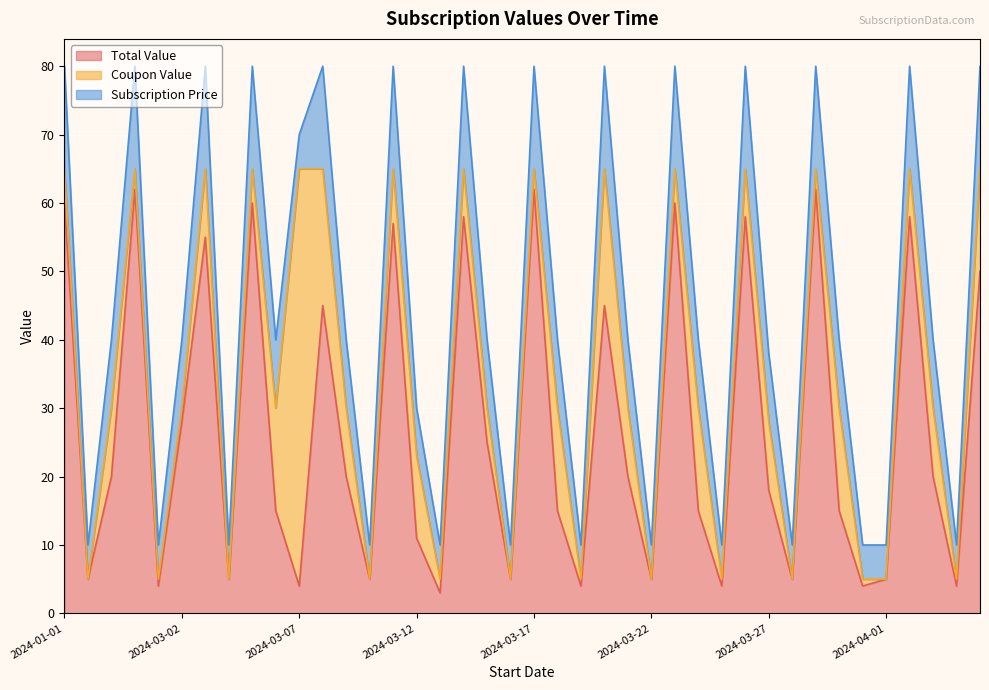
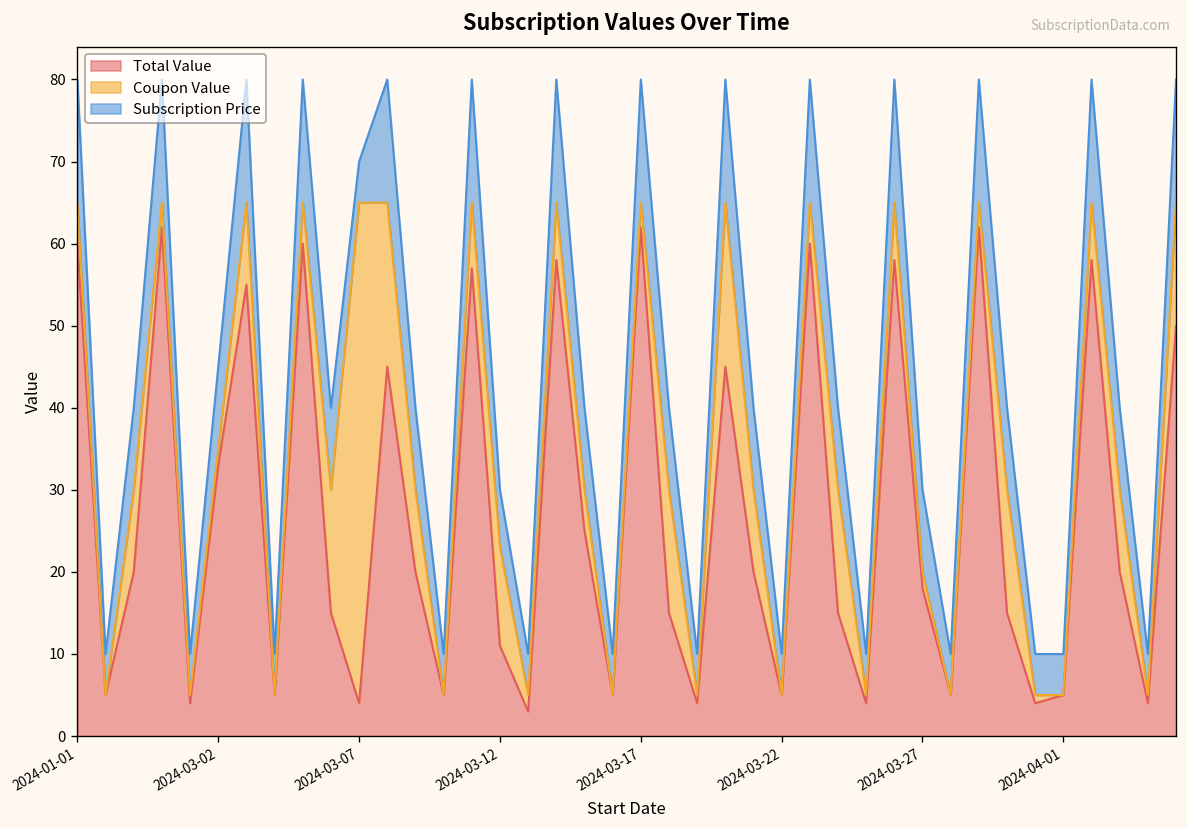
Total Value, 2024-03-02: 28 -> 33
Coupon Value, 2024-03-27: 10 -> 2
